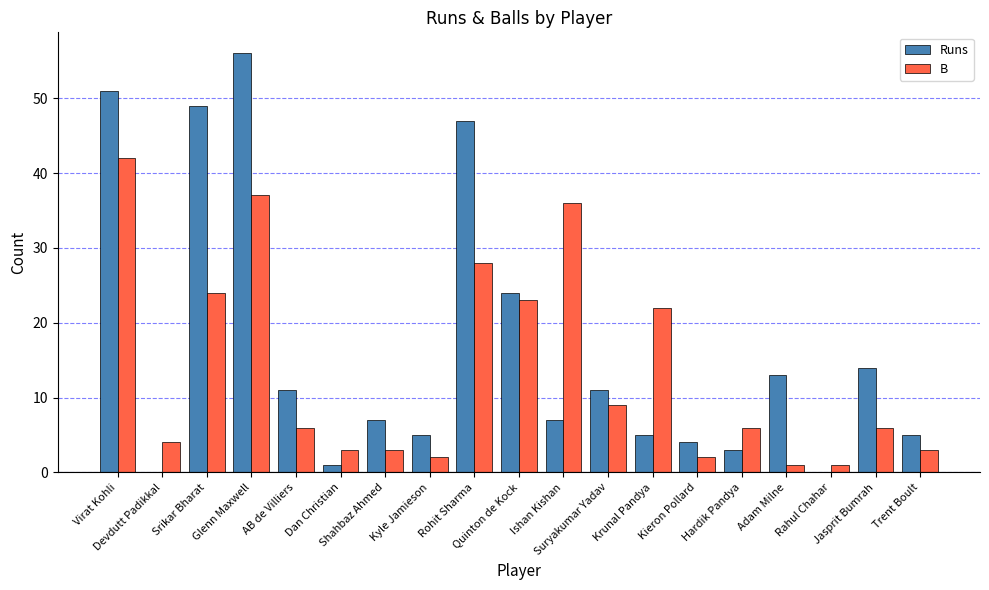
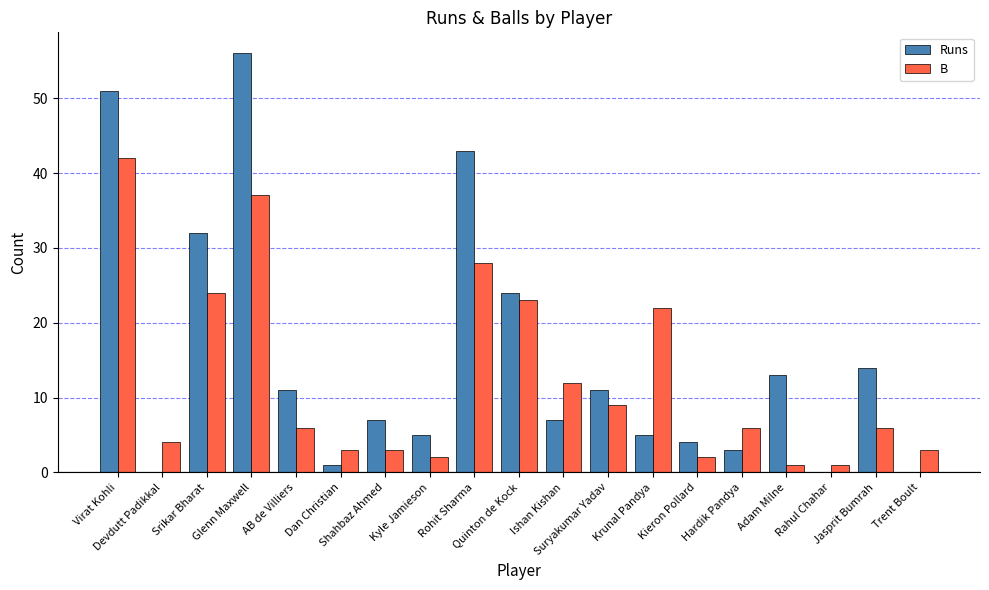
Runs, Srikar Bharat: 49 -> 32
Runs, Rohit Sharma: 47 -> 43
B, Ishan Kishan: 36 -> 12
Runs, Trent Boult: 5 -> 0
